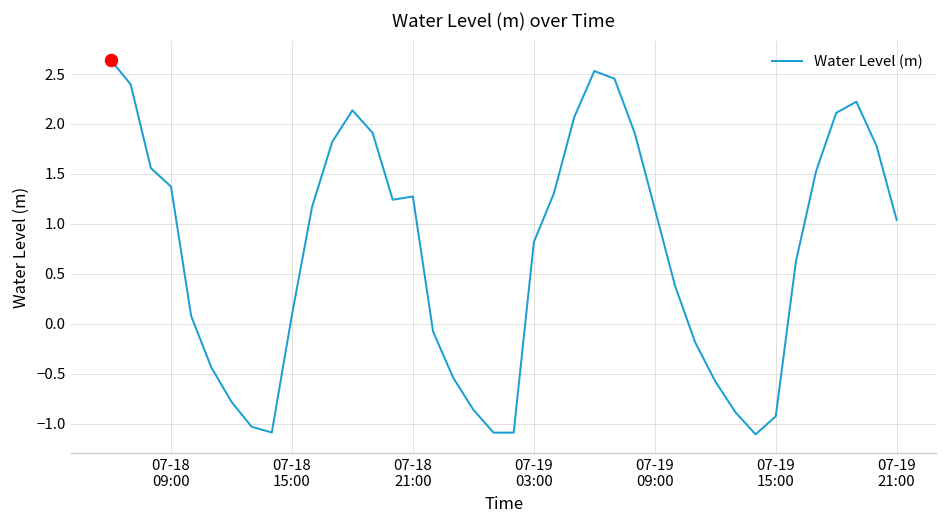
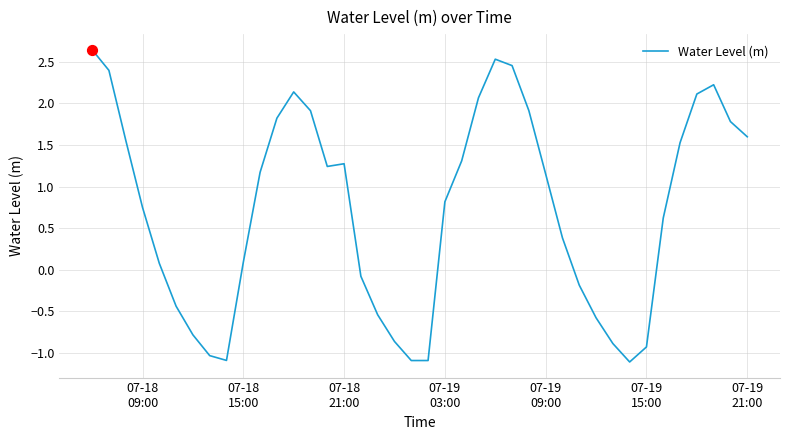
Water Level (m), 07-18 09:00: 1.4 -> 0.7
Water Level (m), 07-19 21:00: 1.0 -> 1.6
